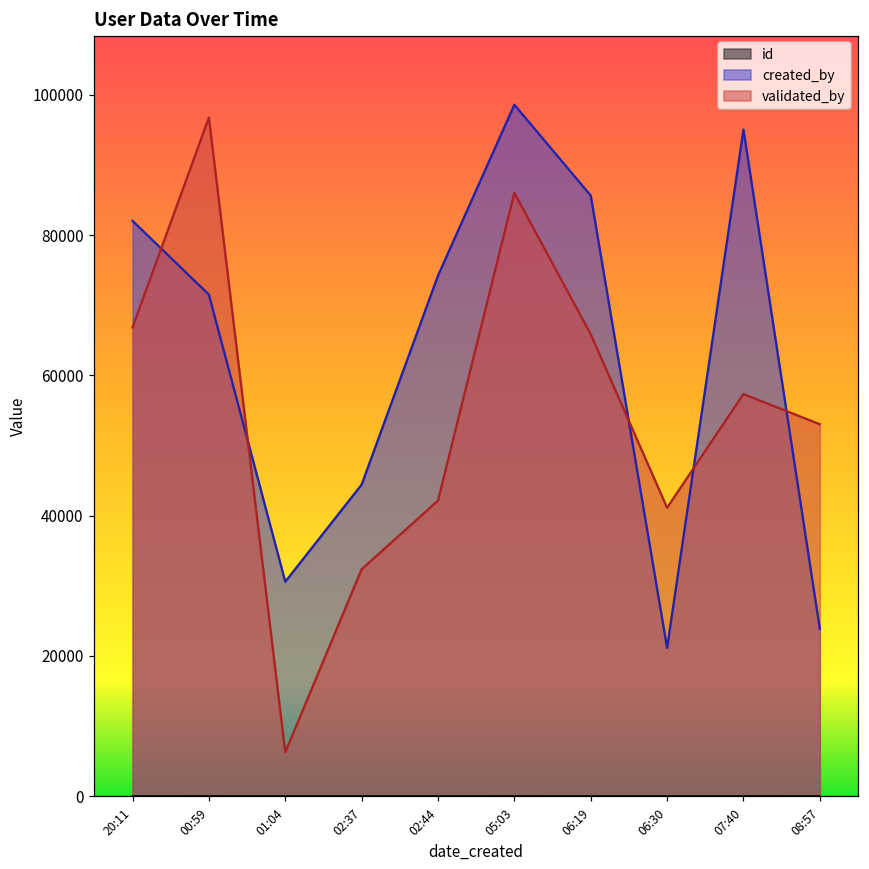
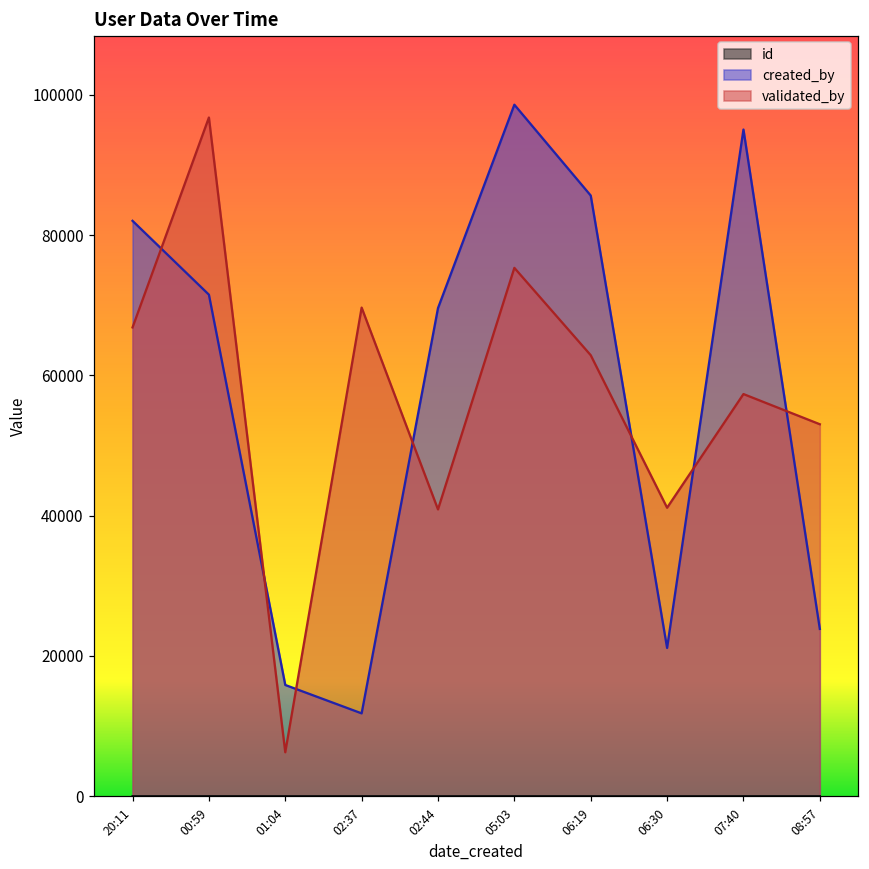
created_by, 01:04: 31000 -> 16000
created_by, 02:37: 44000 -> 12000
validated_by, 02:37: 32000 -> 70000
created_by, 02:44: 74000 -> 70000
validated_by, 02:44: 42000 -> 41000
validated_by, 05:03: 86000 -> 75000
validated_by, 06:19: 66000 -> 63000
